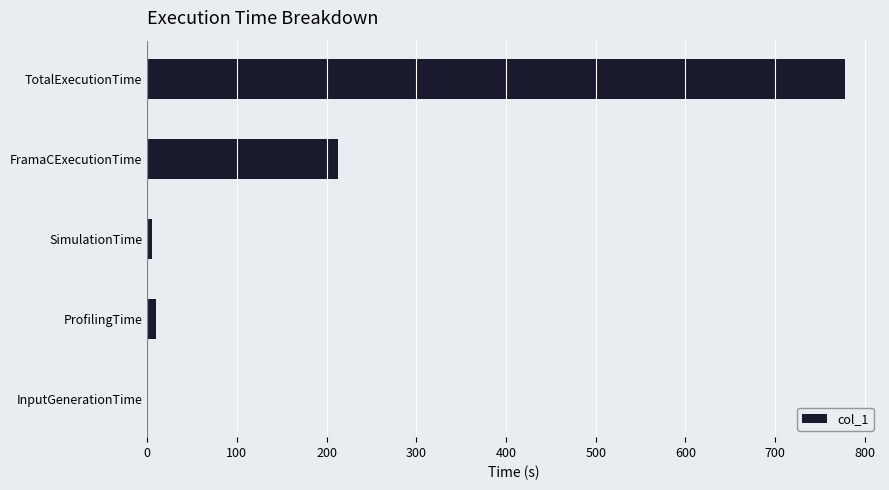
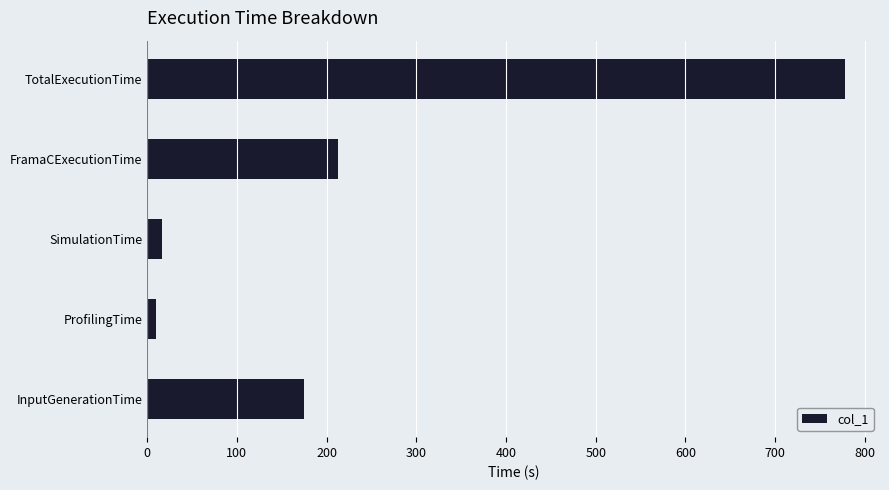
SimulationTime: 10 -> 20
InputGenerationTime: 0 -> 170
